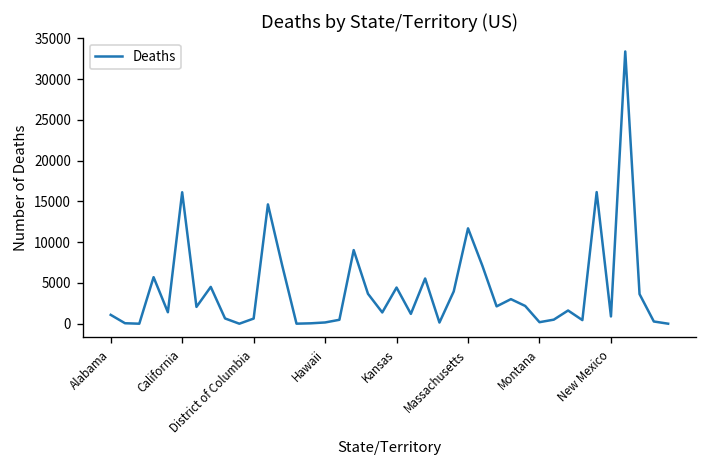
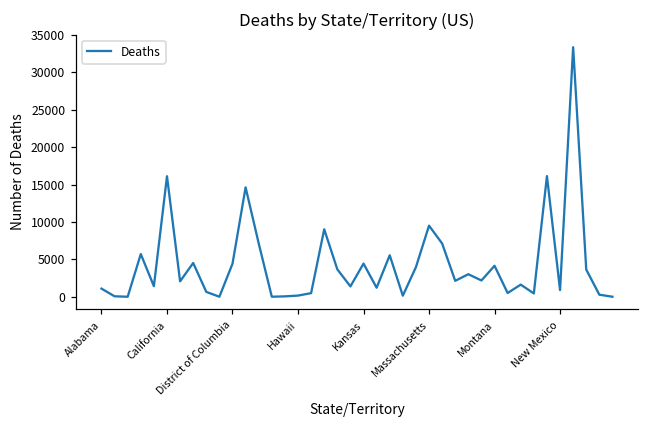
District of Columbia: 1000 -> 4000
Massachusetts: 12000 -> 10000
Montana: 0 -> 4000
